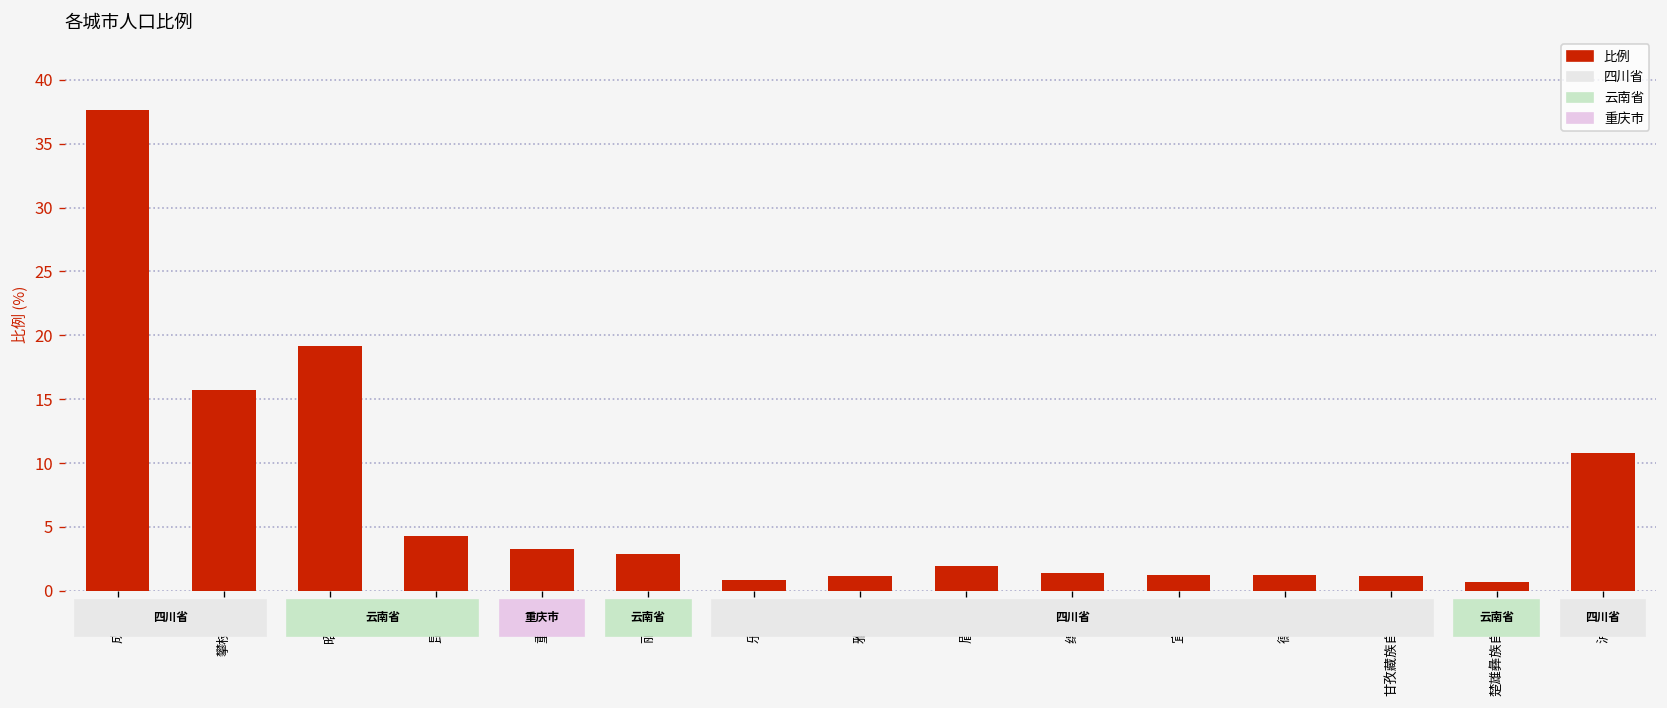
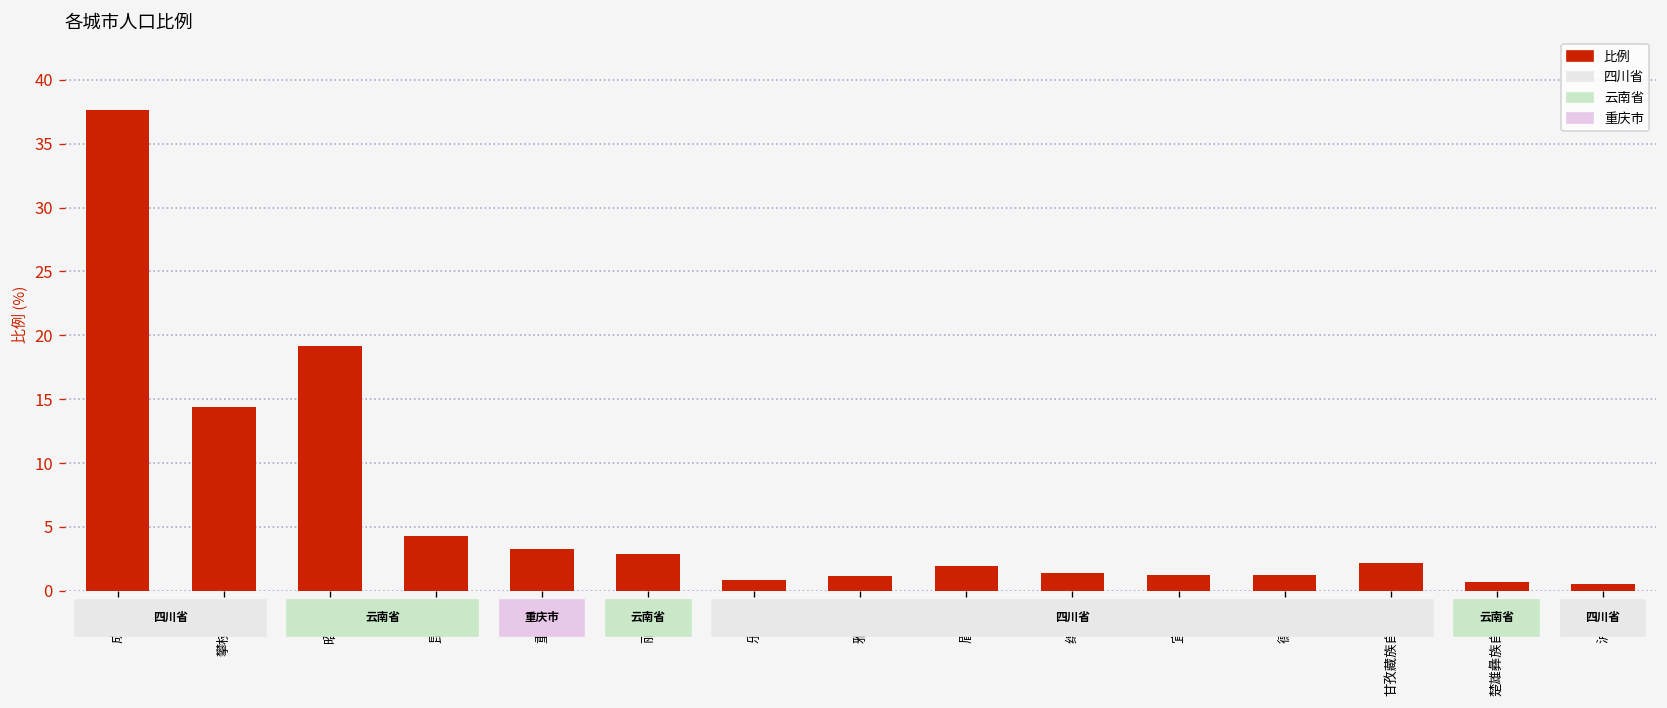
攀枝花市: 15.7 -> 14.4
甘孜藏族自治州: 1.1 -> 2.2
泸州市: 10.8 -> 0.5
